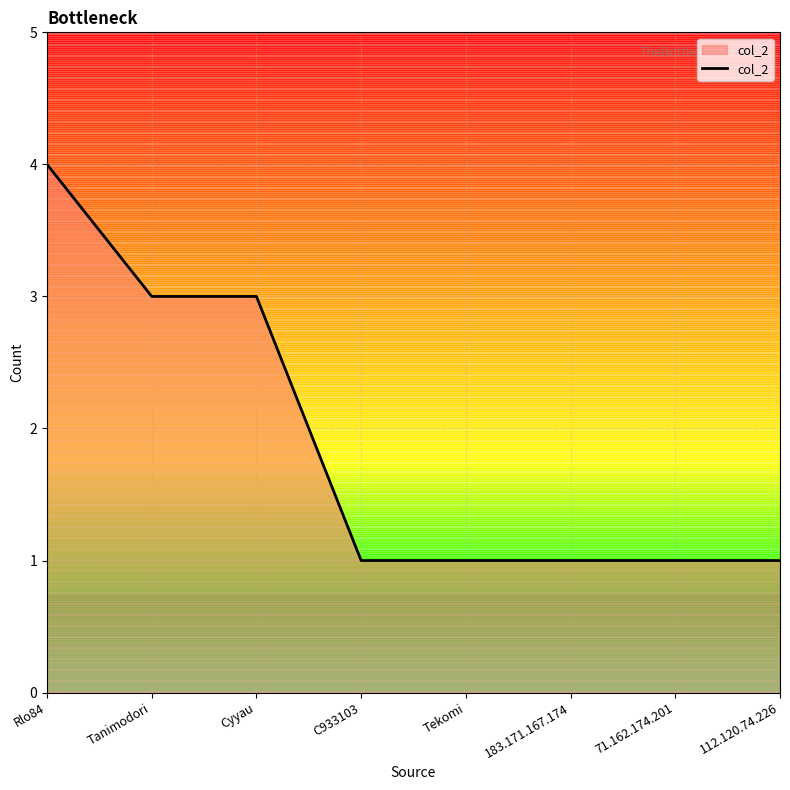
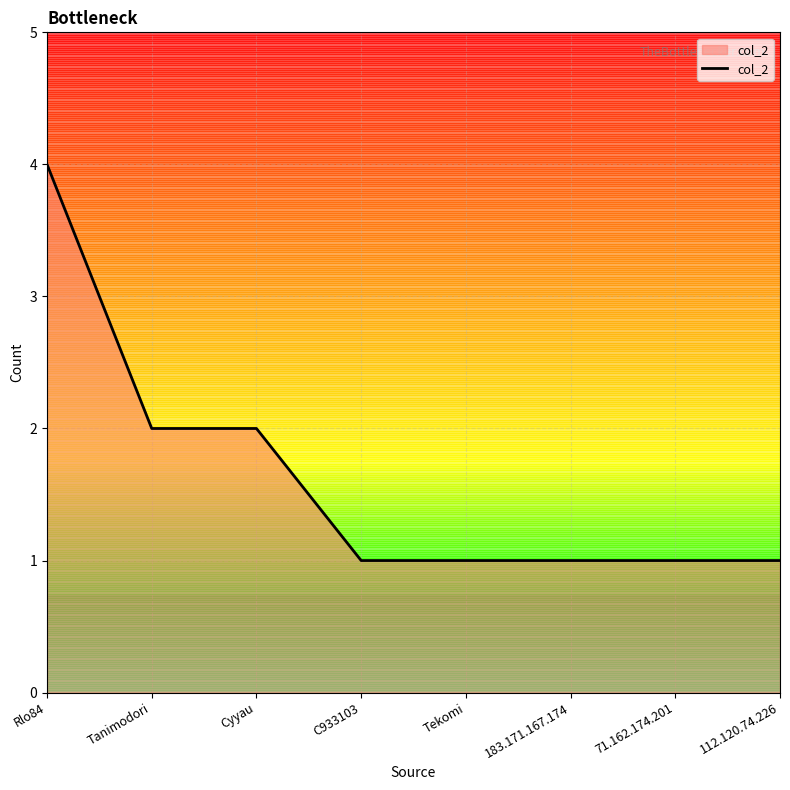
Tanimodori: 3 -> 2
Cyyau: 3 -> 2
